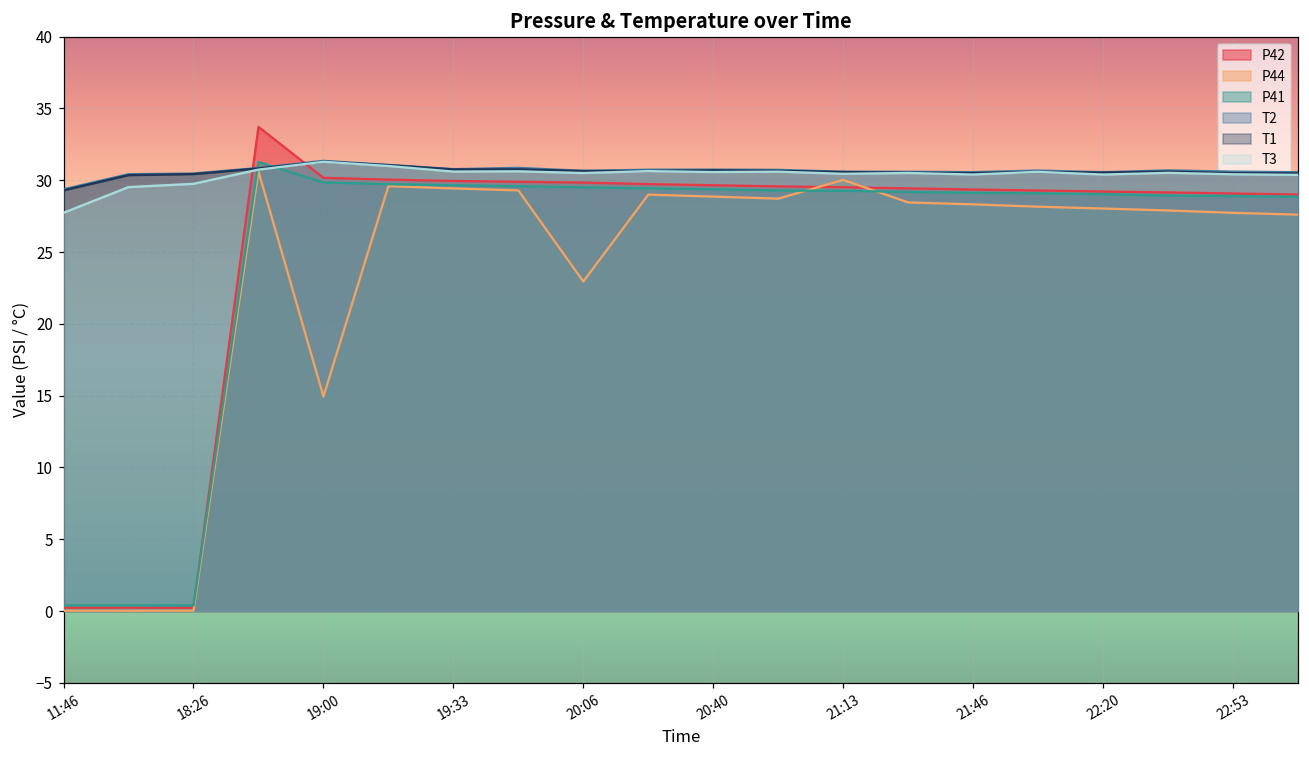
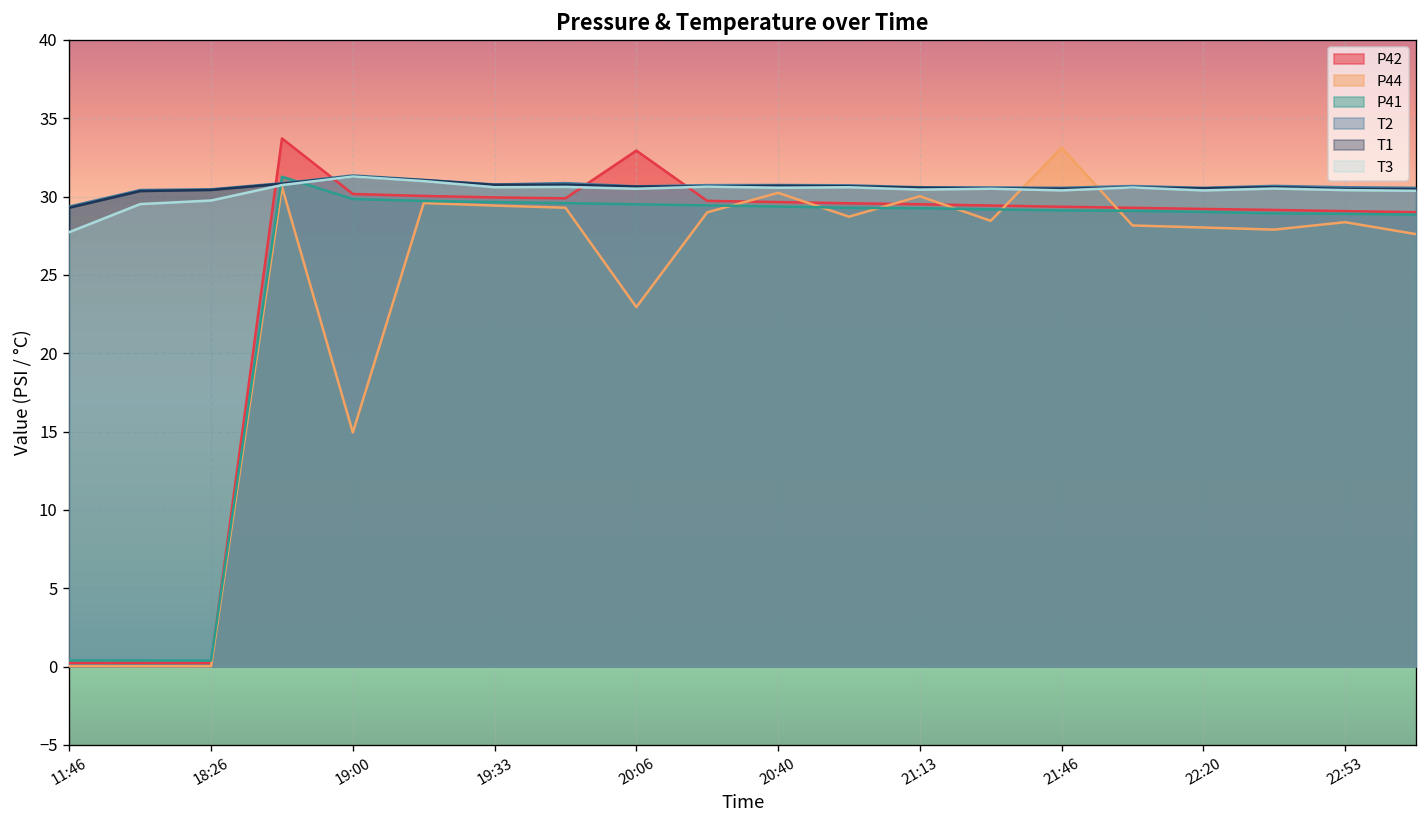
P42, 20:06: 29.8 -> 32.9
P44, 20:40: 28.9 -> 30.2
P44, 21:46: 28.3 -> 33.1
P44, 22:53: 27.7 -> 28.4
